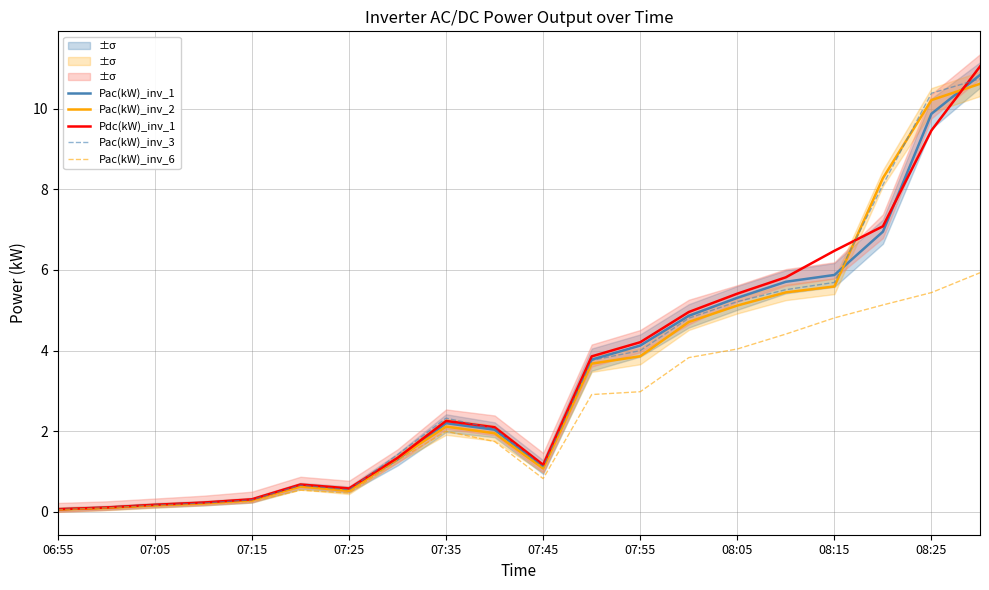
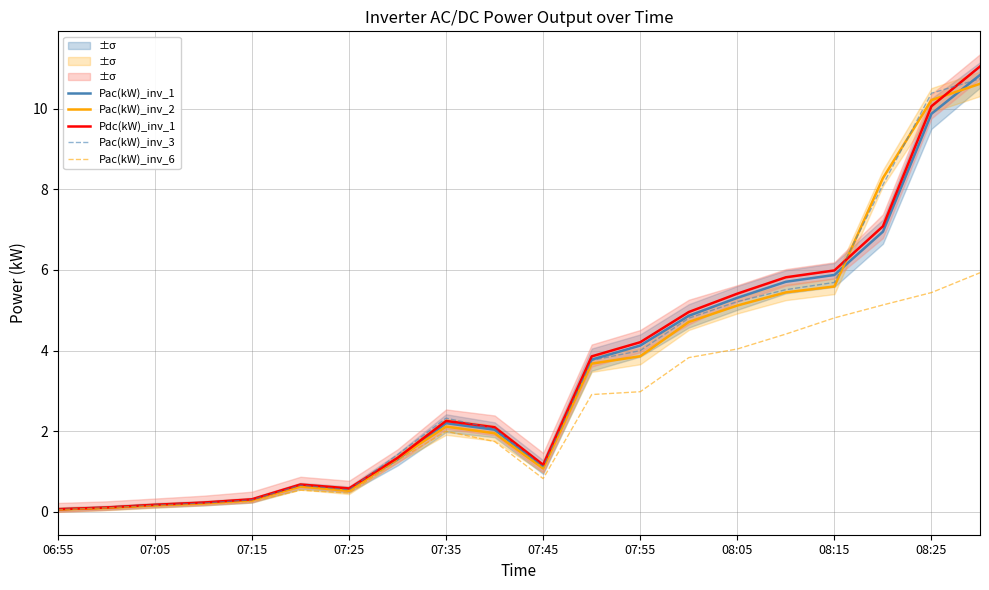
Pdc(kW)_inv_1, 08:15: 6.5 -> 6.0
Pdc(kW)_inv_1, 08:25: 9.5 -> 10.1
